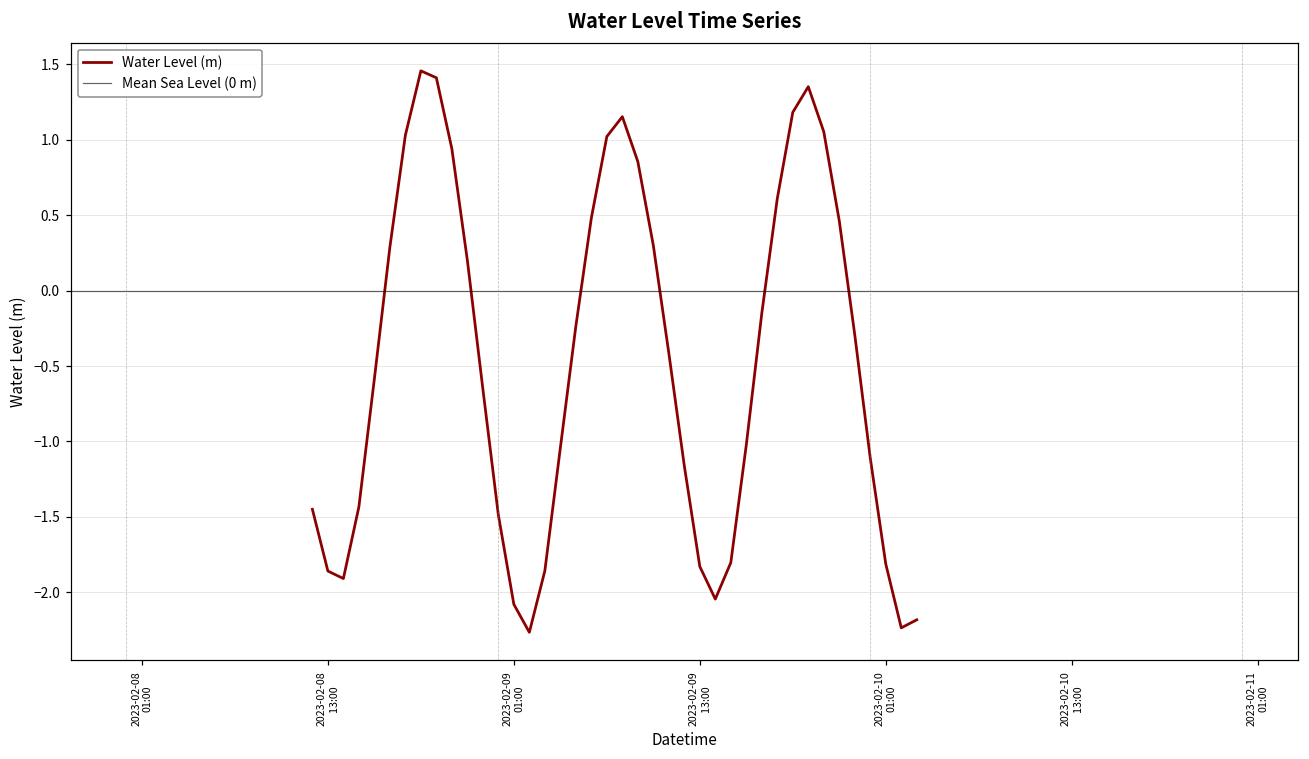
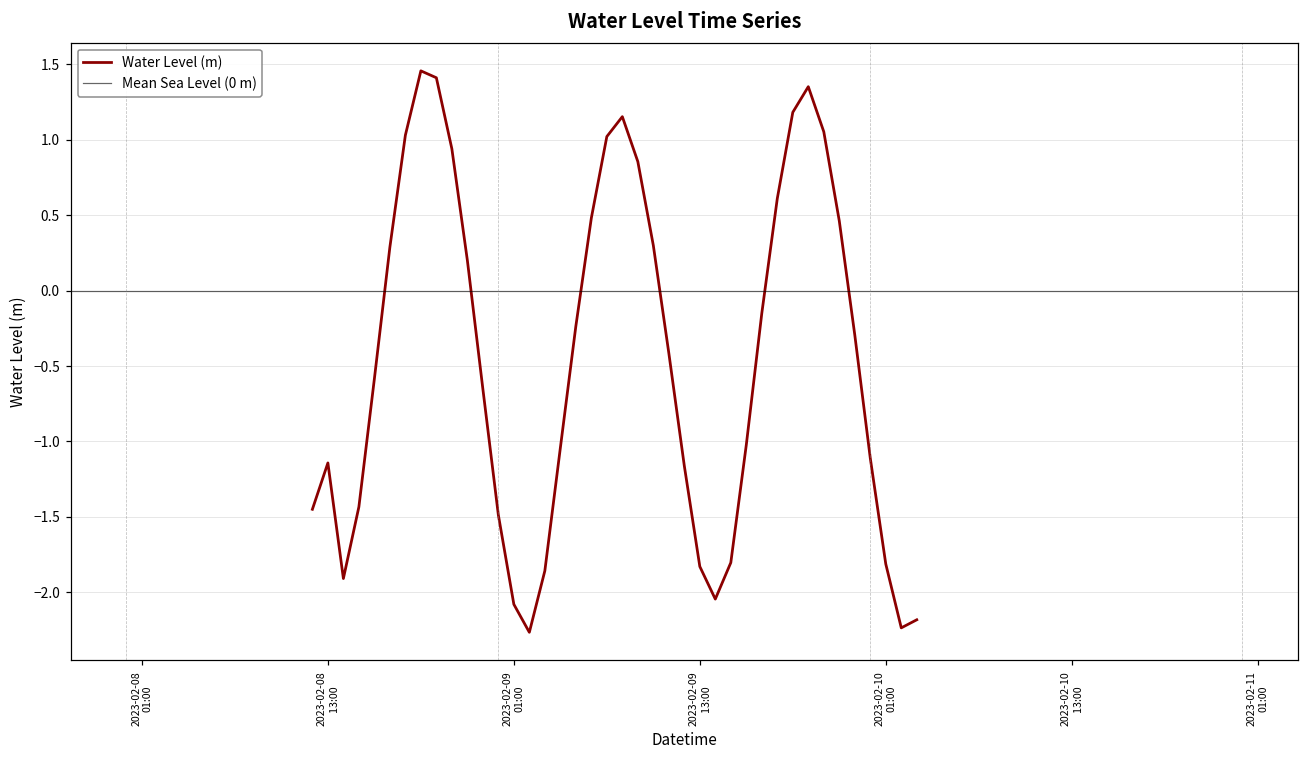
2023-02-08 13:00: -1.86 -> -1.14
